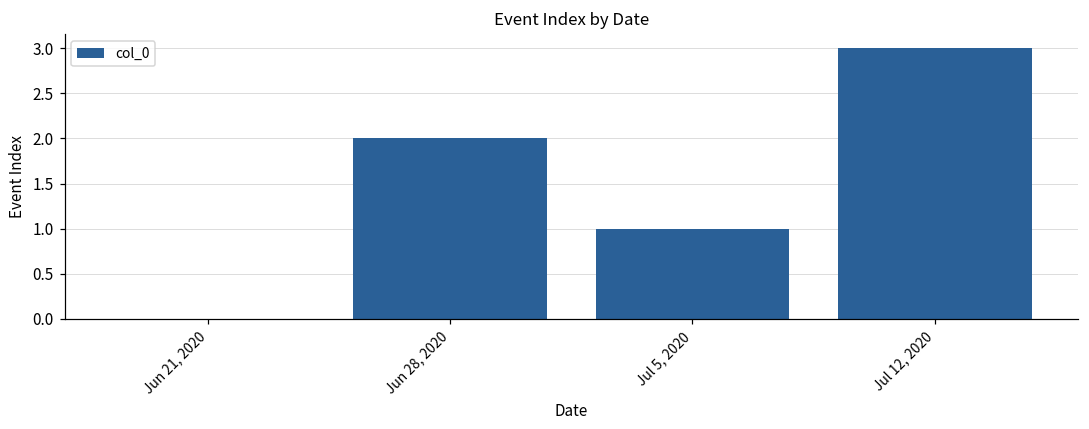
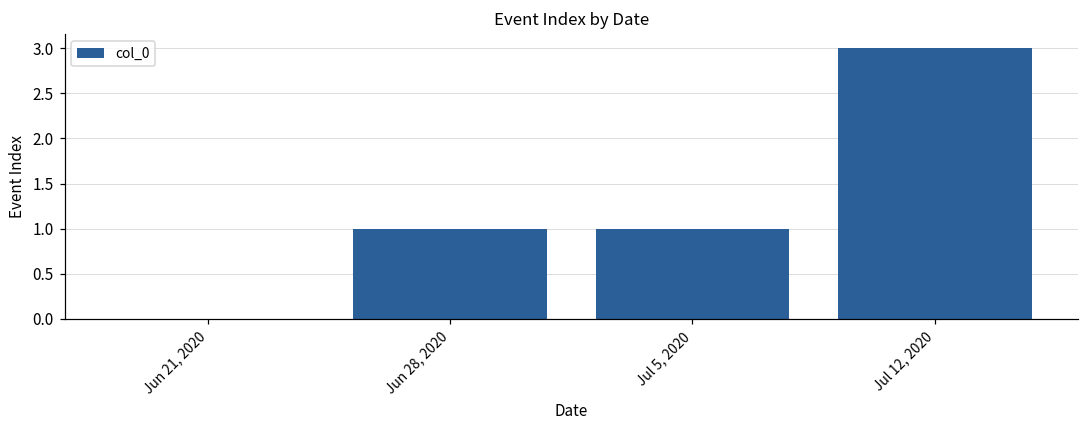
Jun 28, 2020: 2 -> 1
